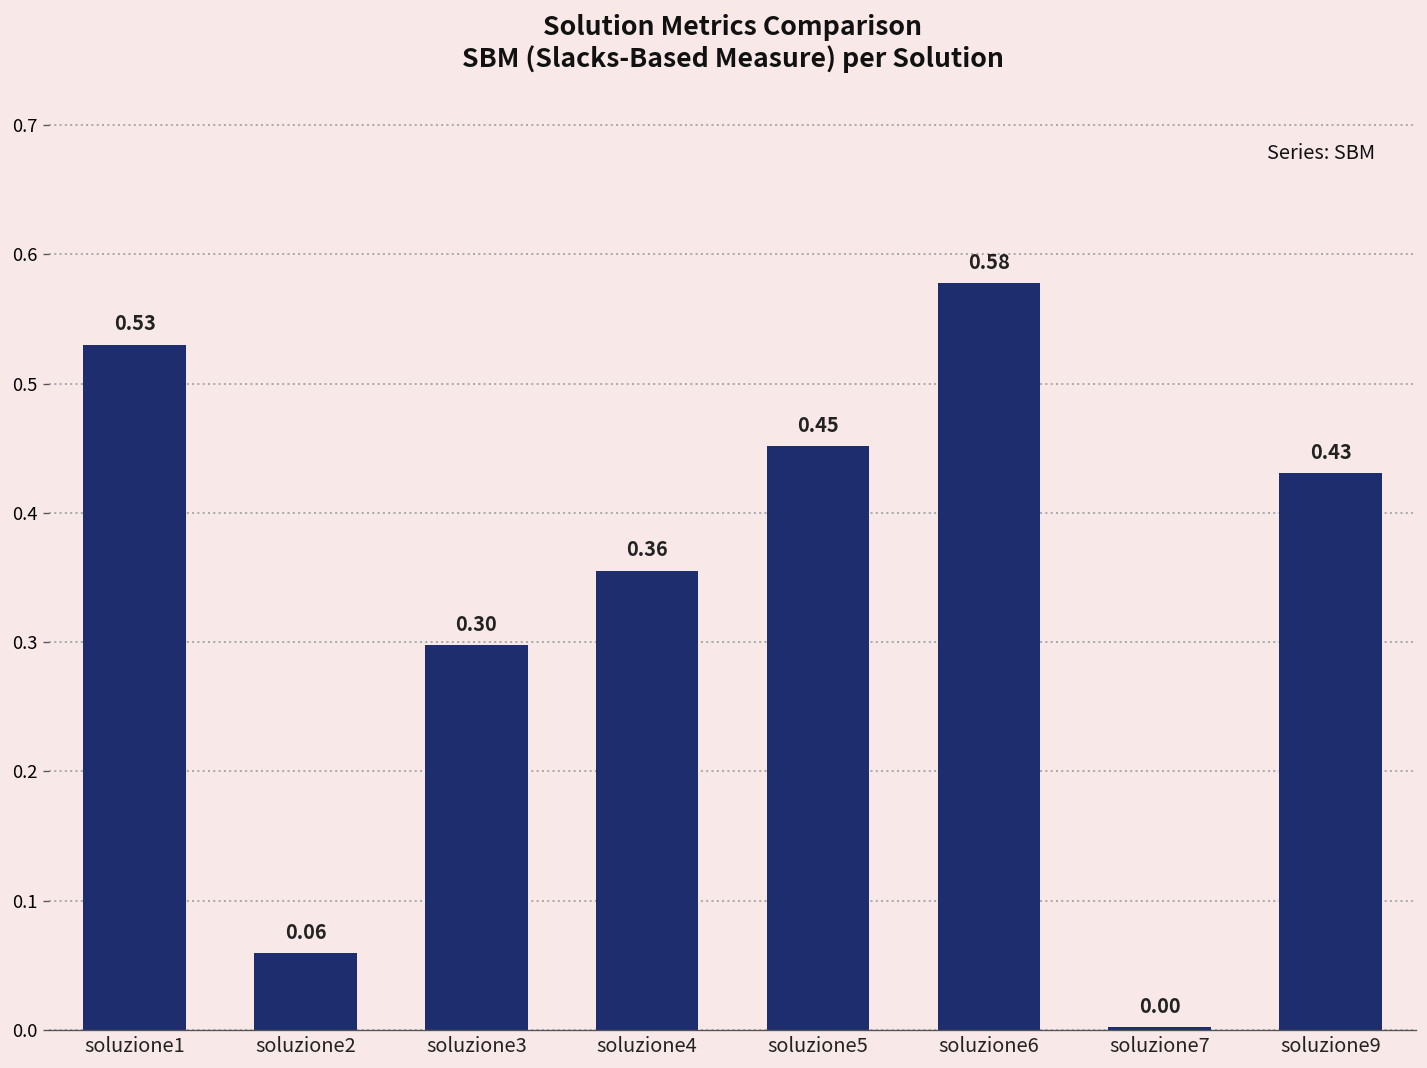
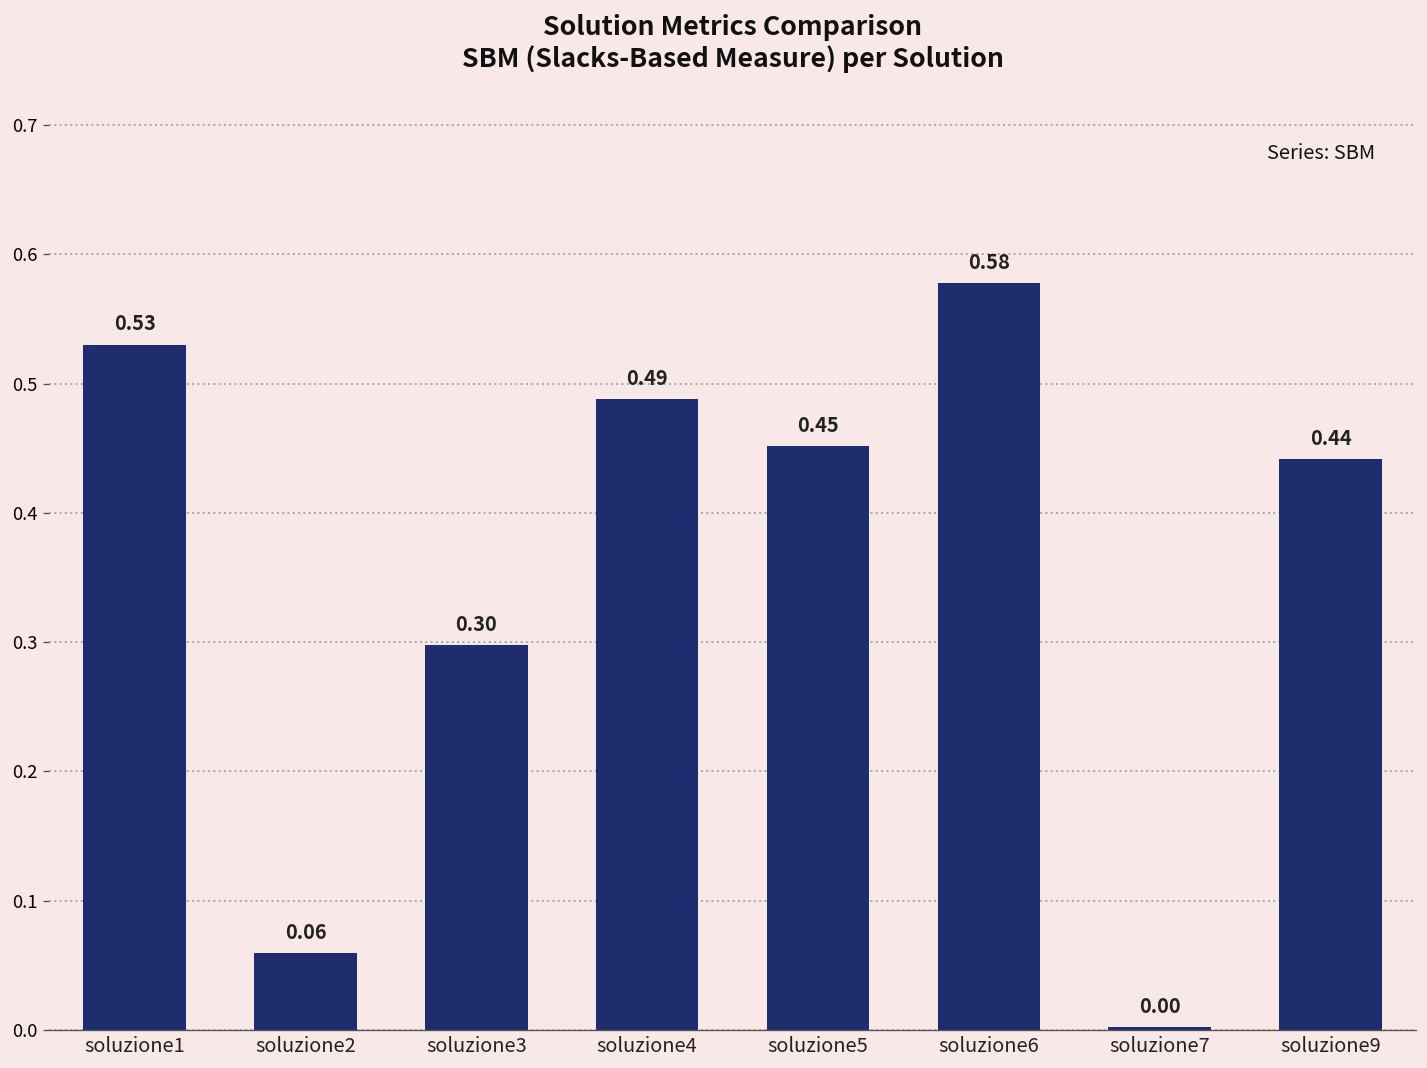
soluzione4: 0.36 -> 0.49
soluzione9: 0.43 -> 0.44
